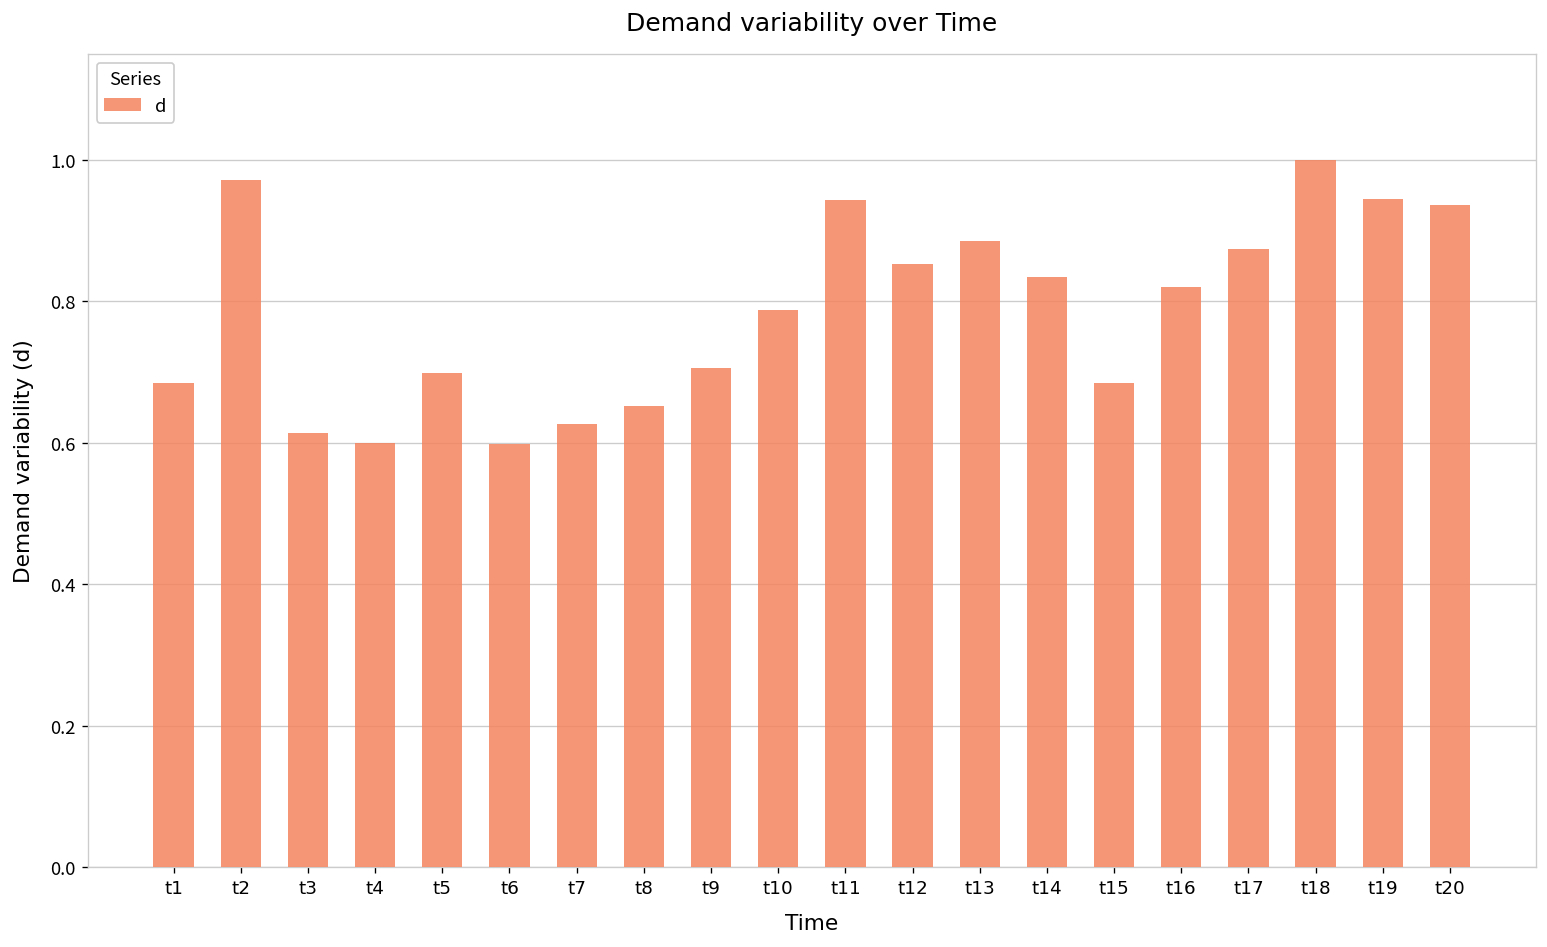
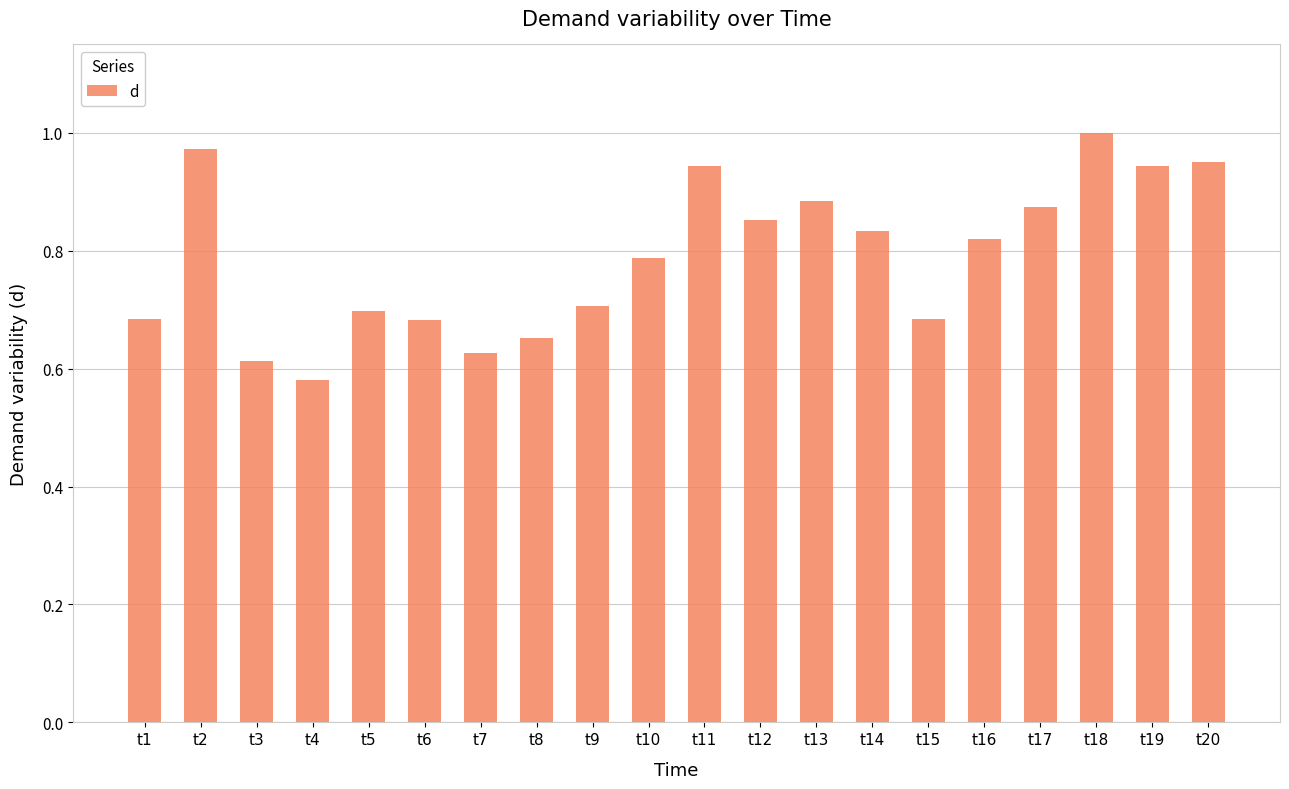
t4: 0.60 -> 0.58
t6: 0.60 -> 0.68
t20: 0.94 -> 0.95
